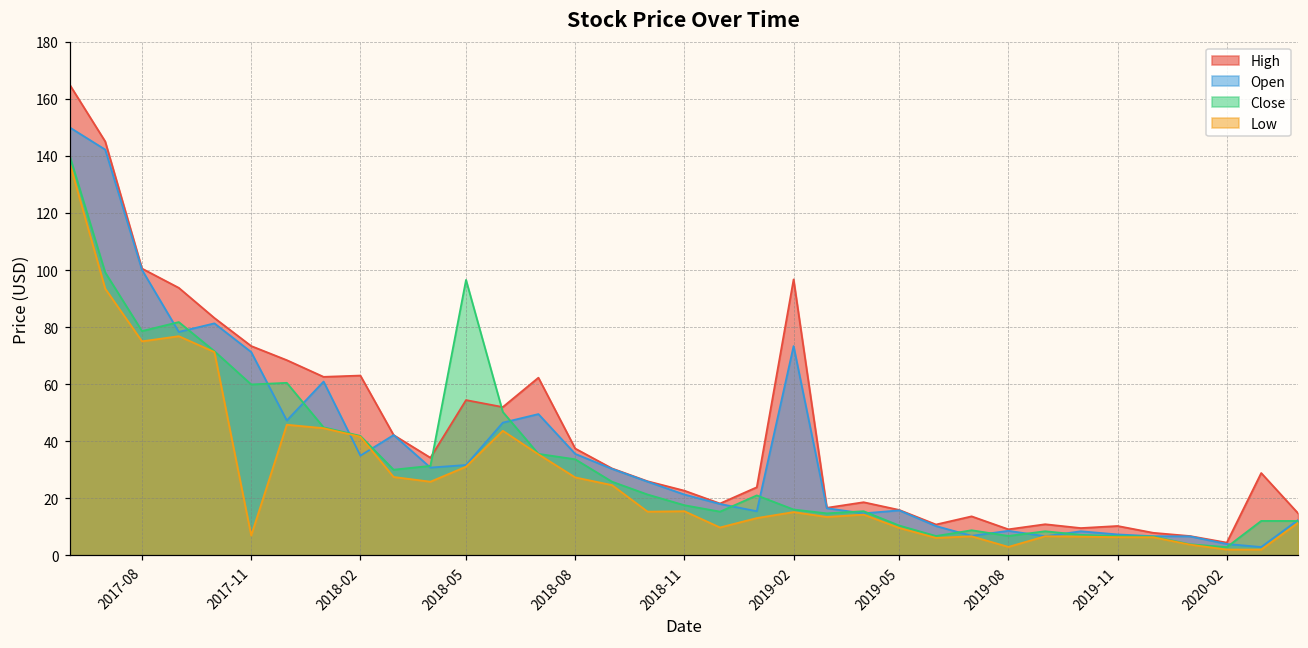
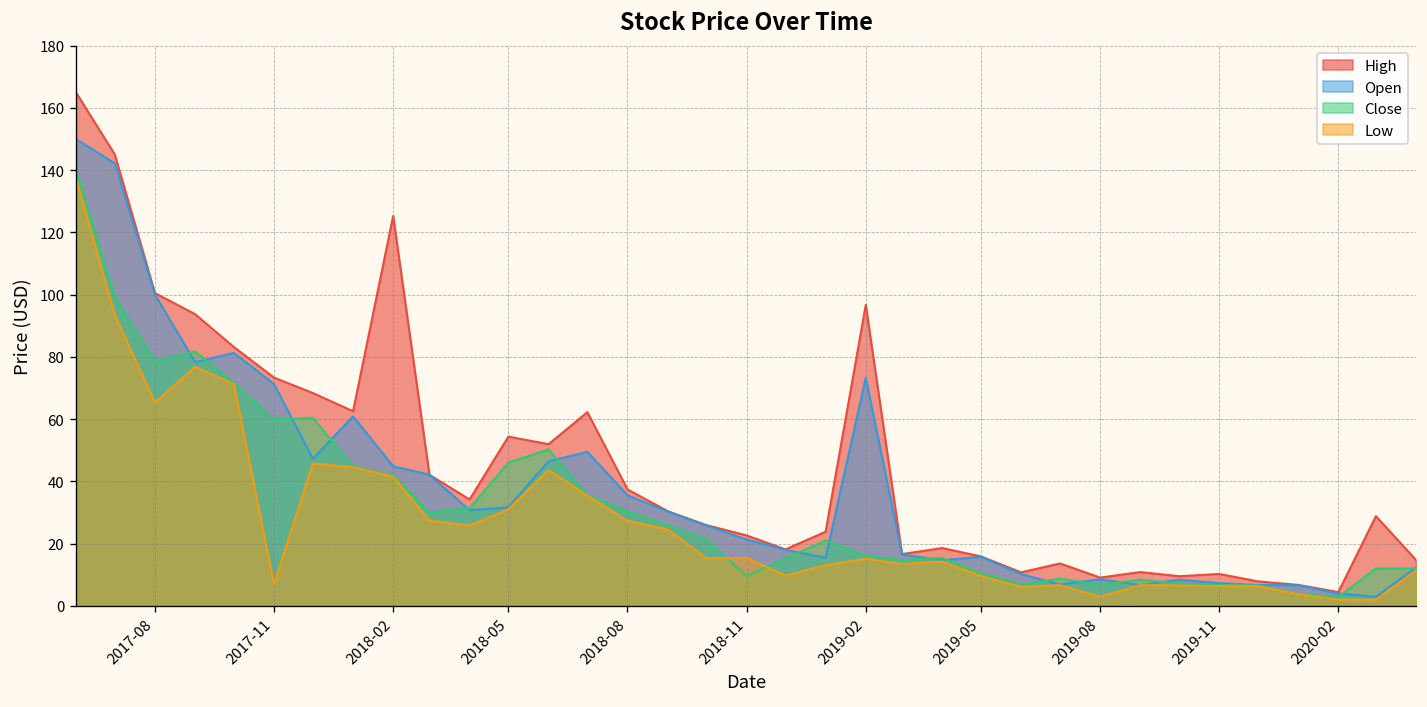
Low, 2017-08: 75 -> 65
High, 2018-02: 63 -> 125
Open, 2018-02: 35 -> 45
Close, 2018-05: 97 -> 46
Close, 2018-08: 34 -> 30
Close, 2018-11: 18 -> 10
